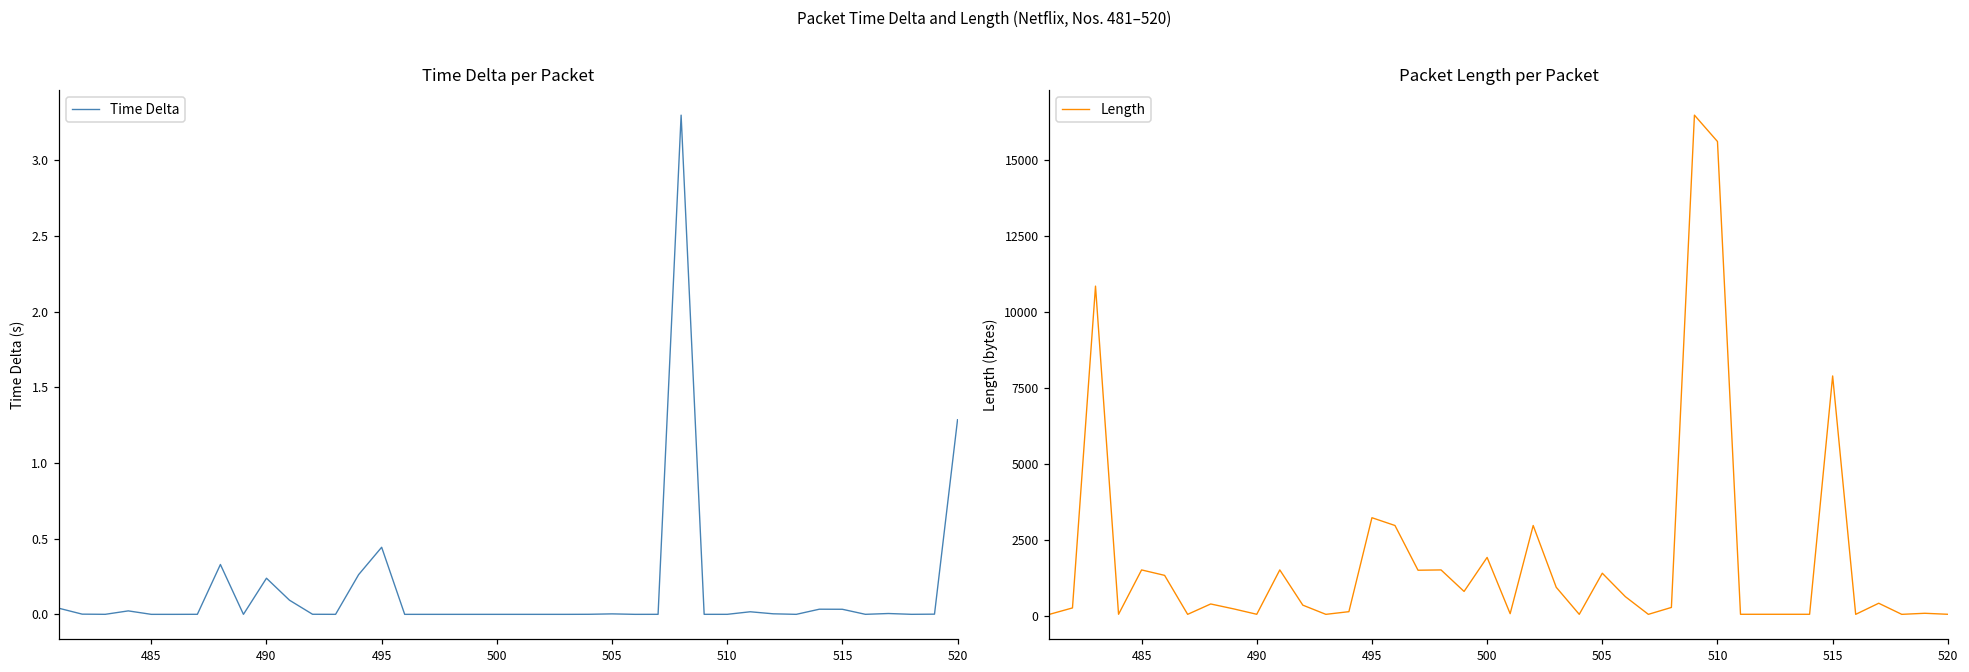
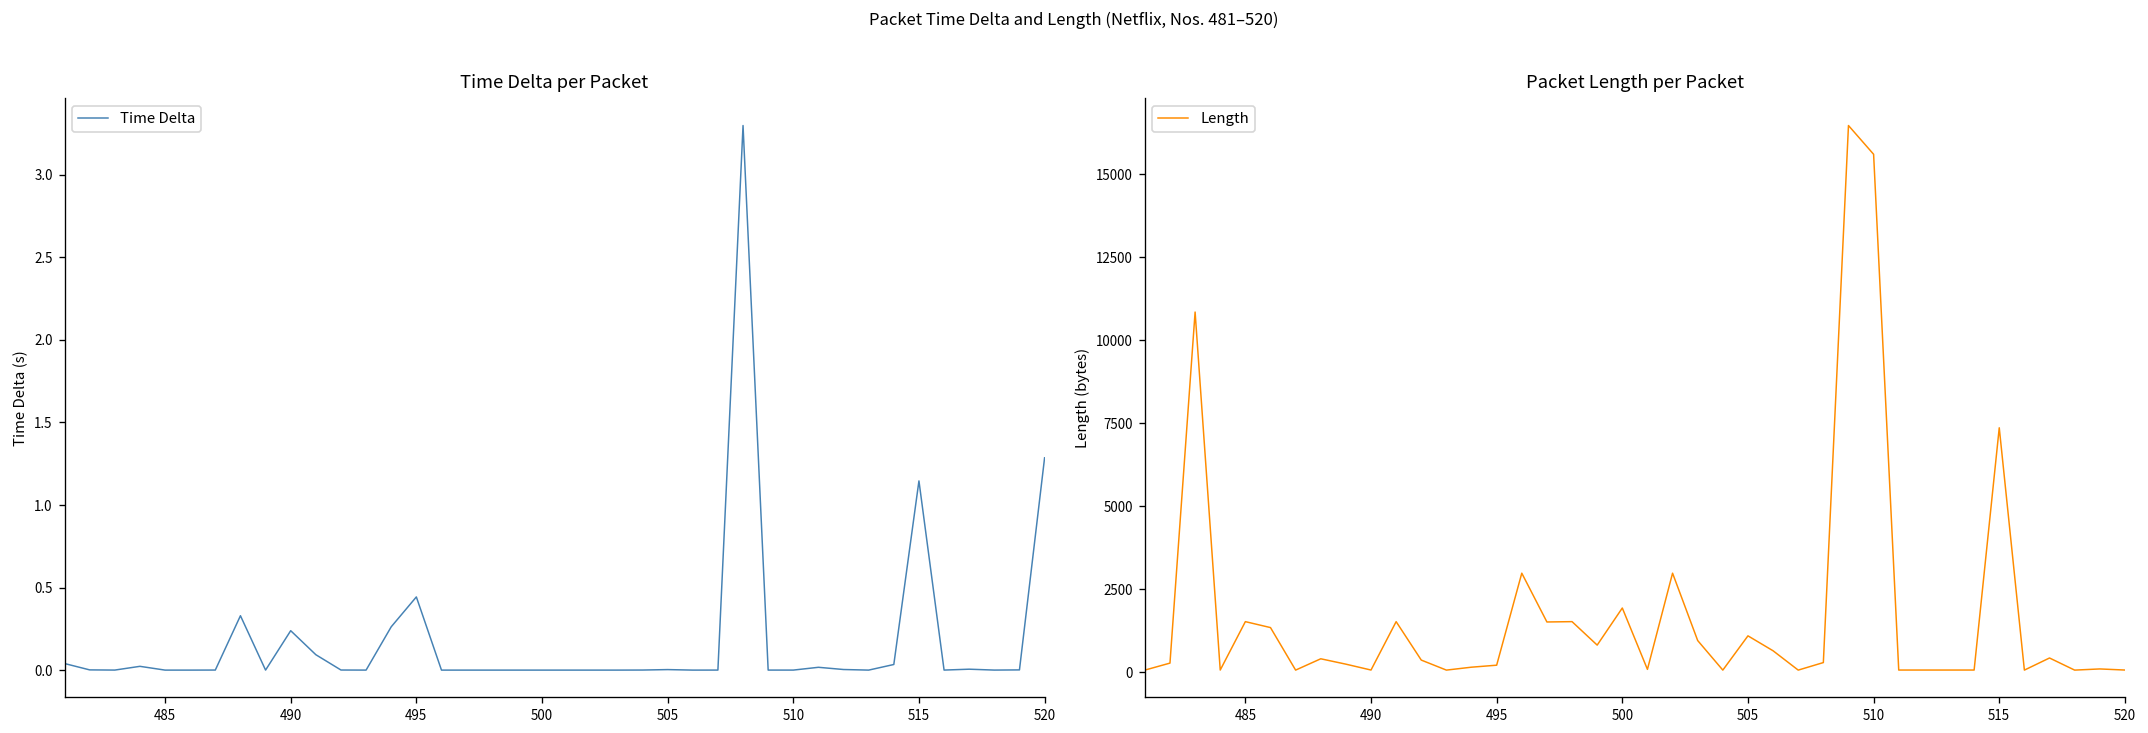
Time Delta per Packet, 515: 0.03 -> 1.15
Packet Length per Packet, 495: 3200 -> 200
Packet Length per Packet, 505: 1400 -> 1100
Packet Length per Packet, 515: 7900 -> 7400
